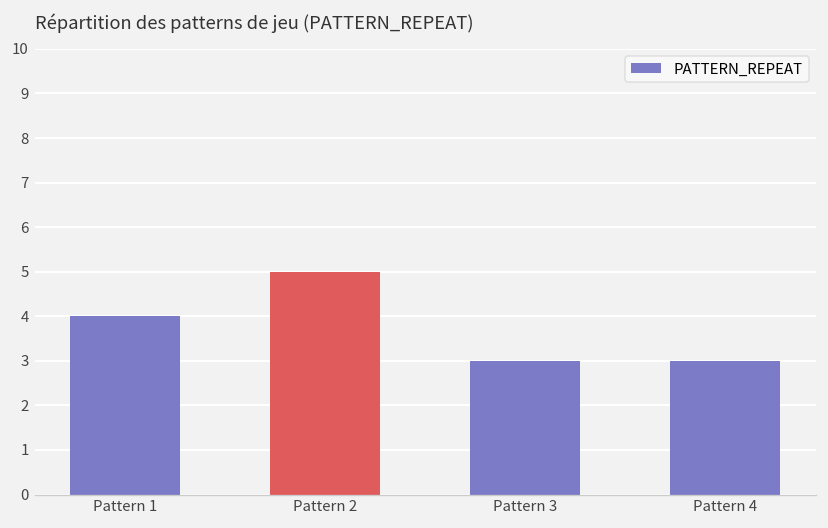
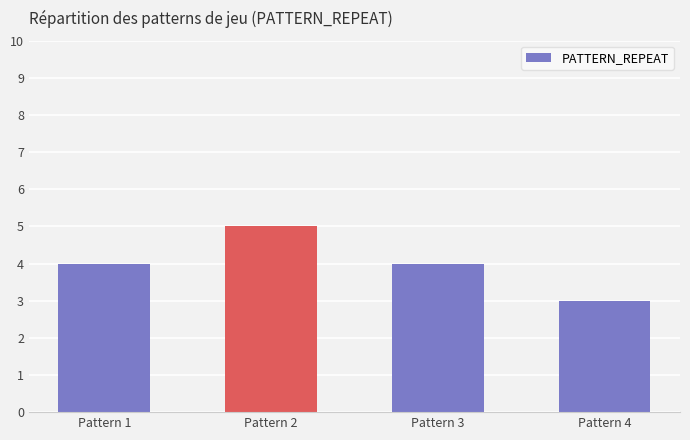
Pattern 3: 3 -> 4
